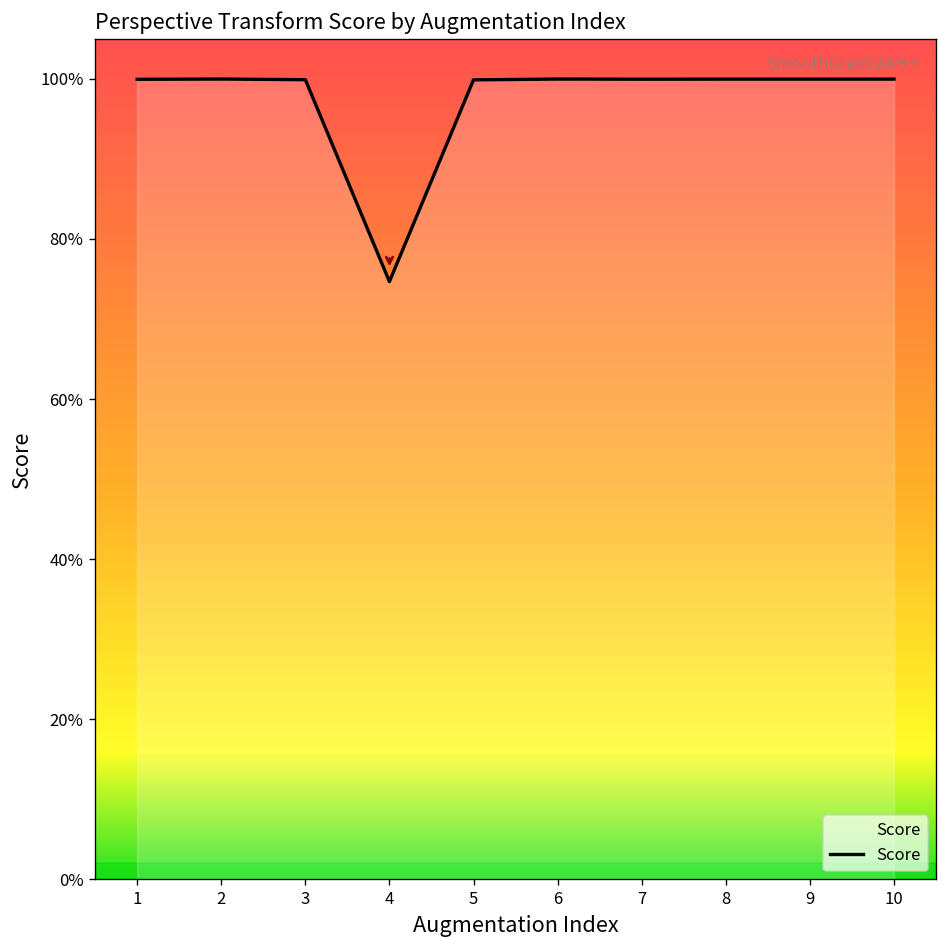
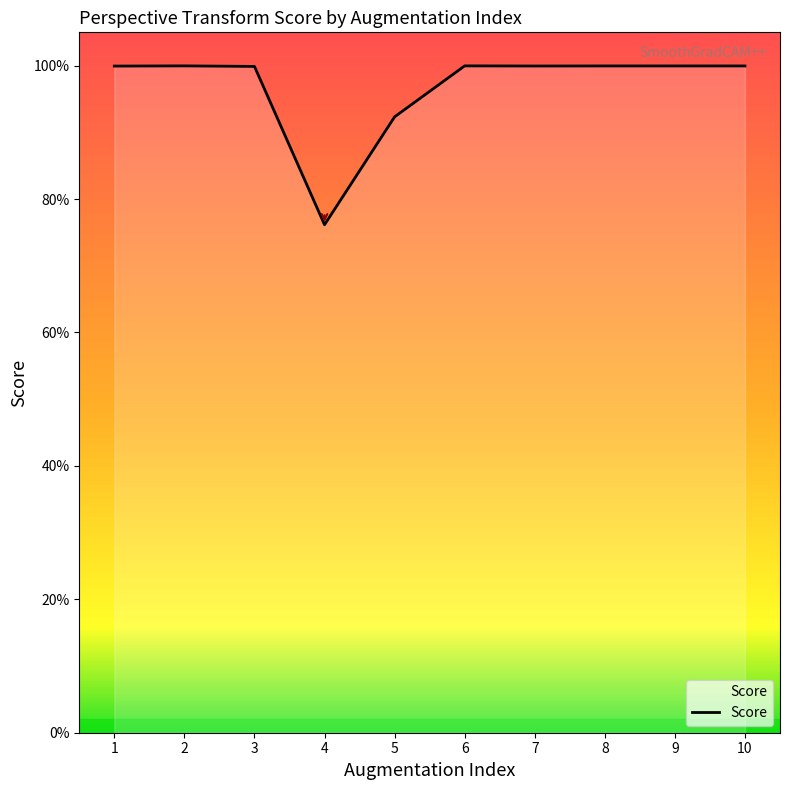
Score, 4: 75% -> 76%
Score, 5: 100% -> 92%
